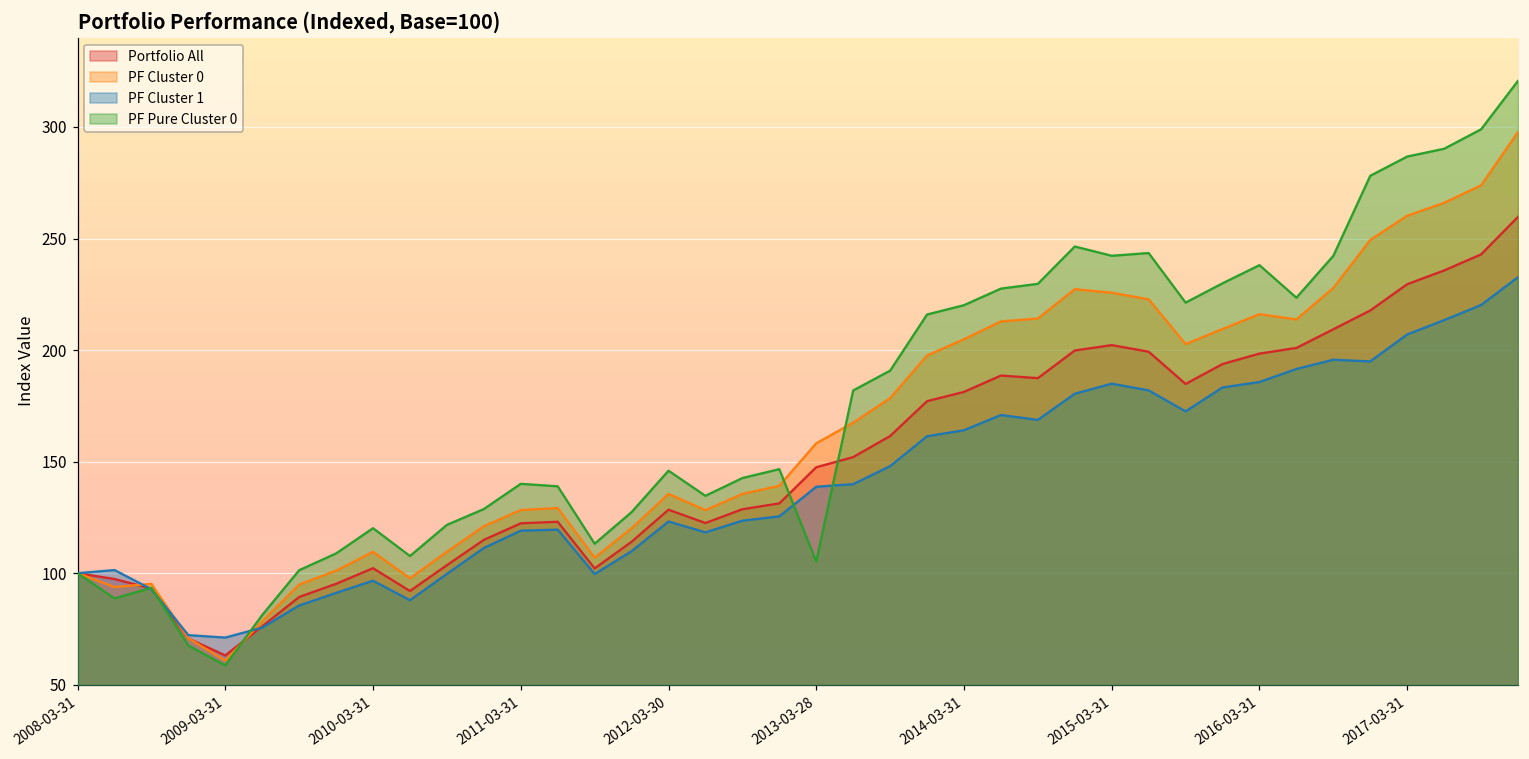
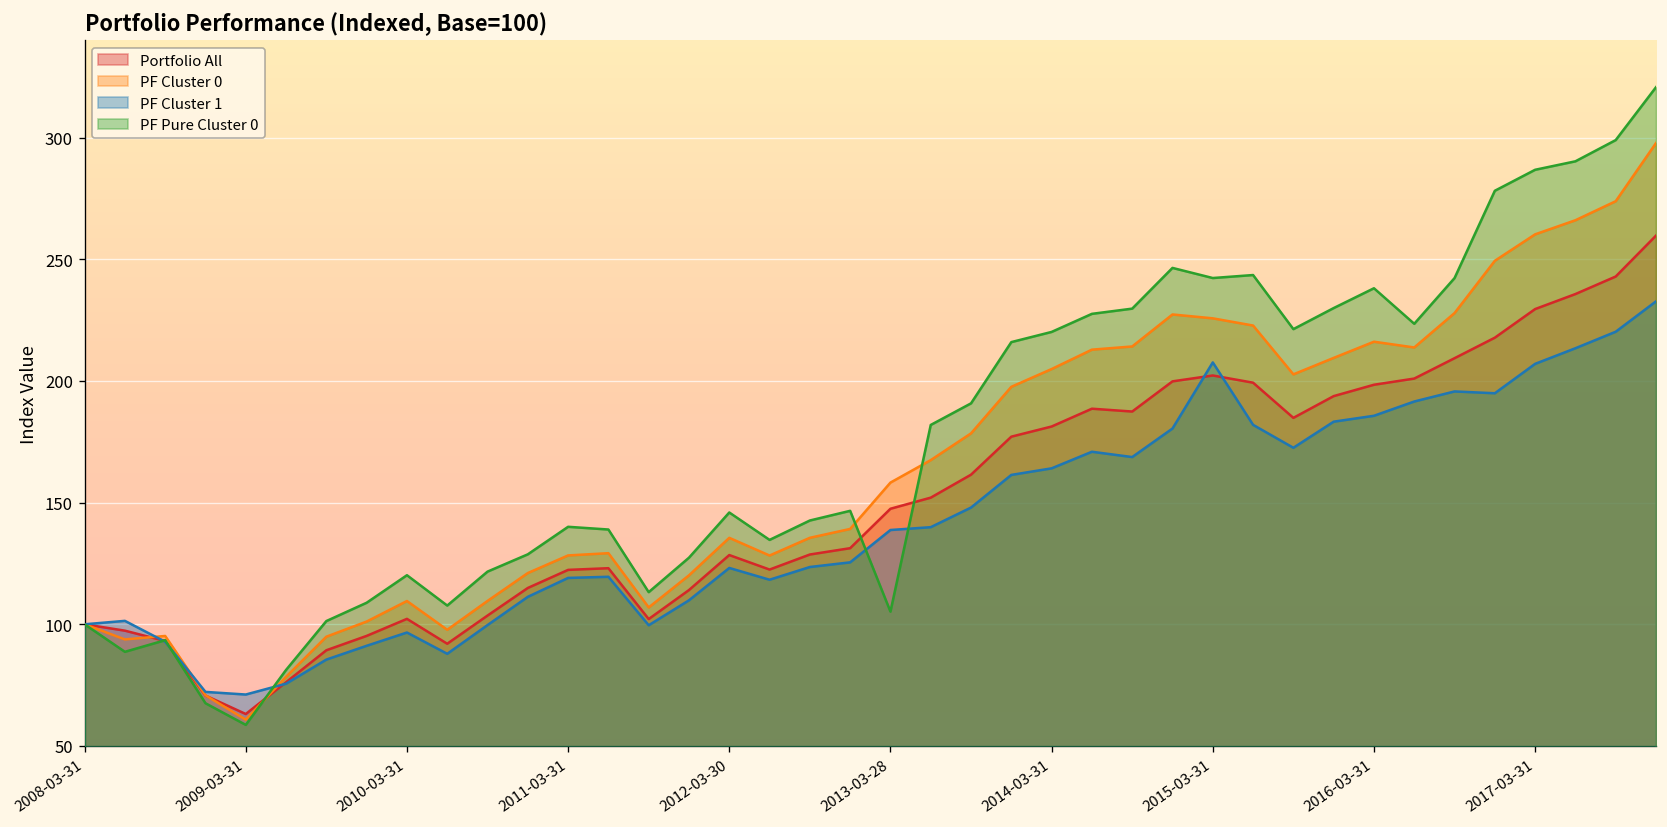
PF Cluster 1, 2015-03-31: 185 -> 208
